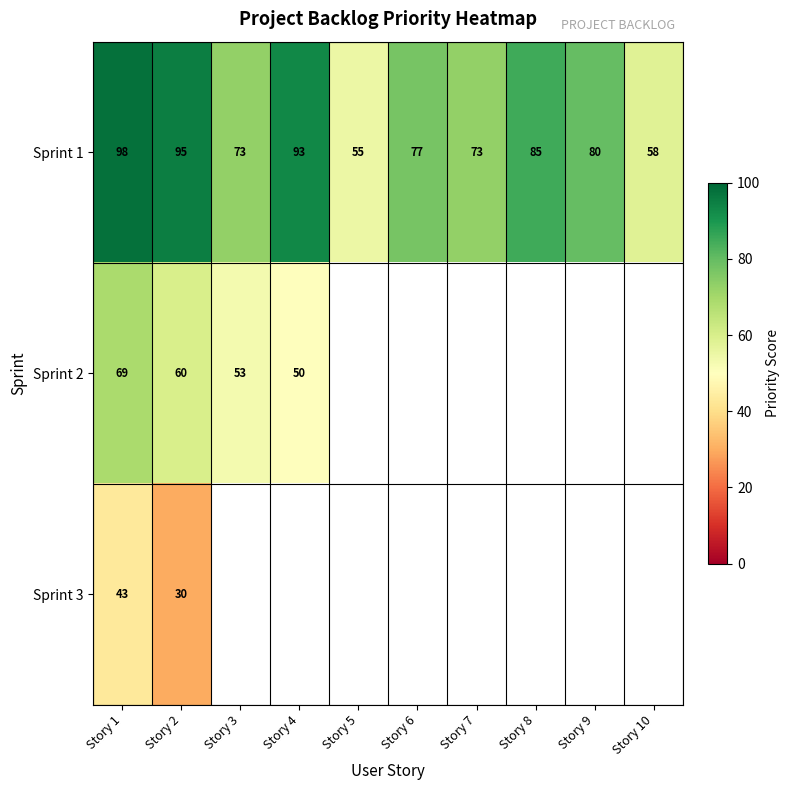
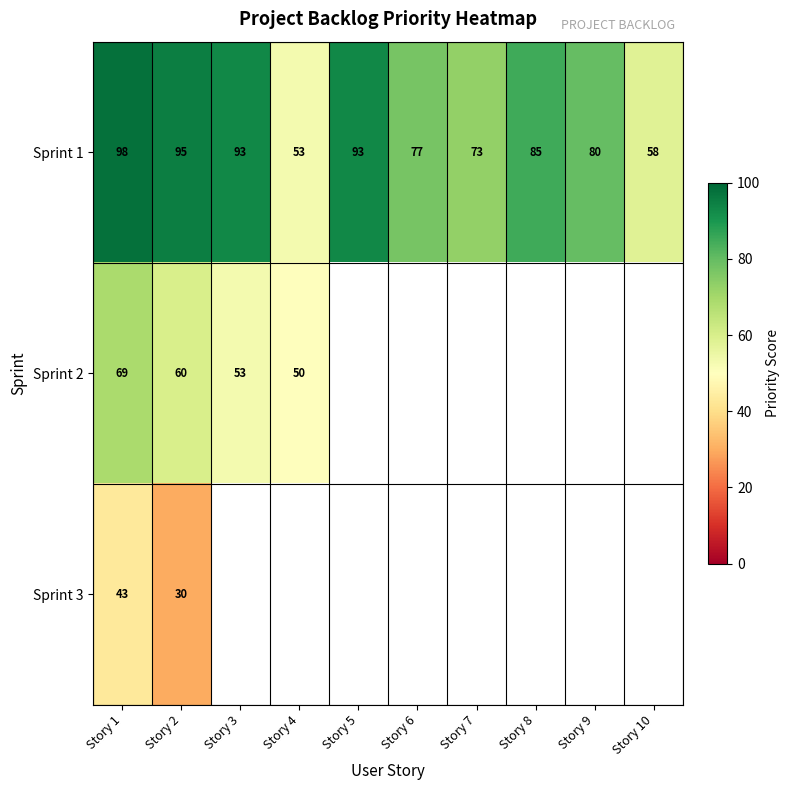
Sprint 1, Story 3: 73 -> 93
Sprint 1, Story 4: 93 -> 53
Sprint 1, Story 5: 55 -> 93
